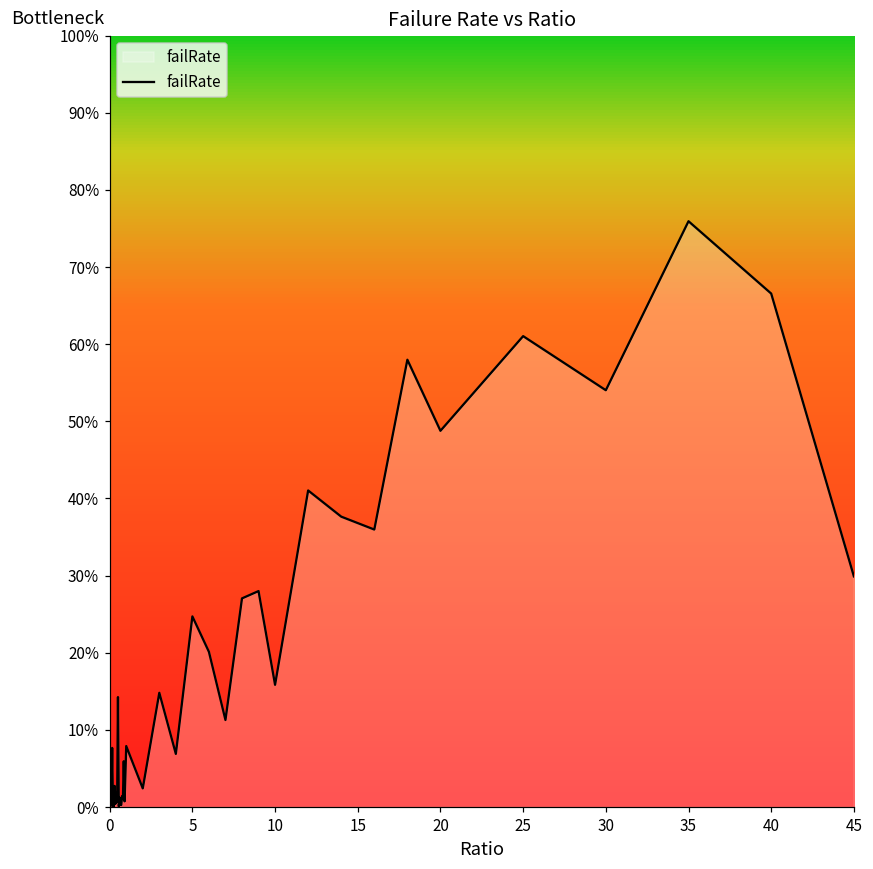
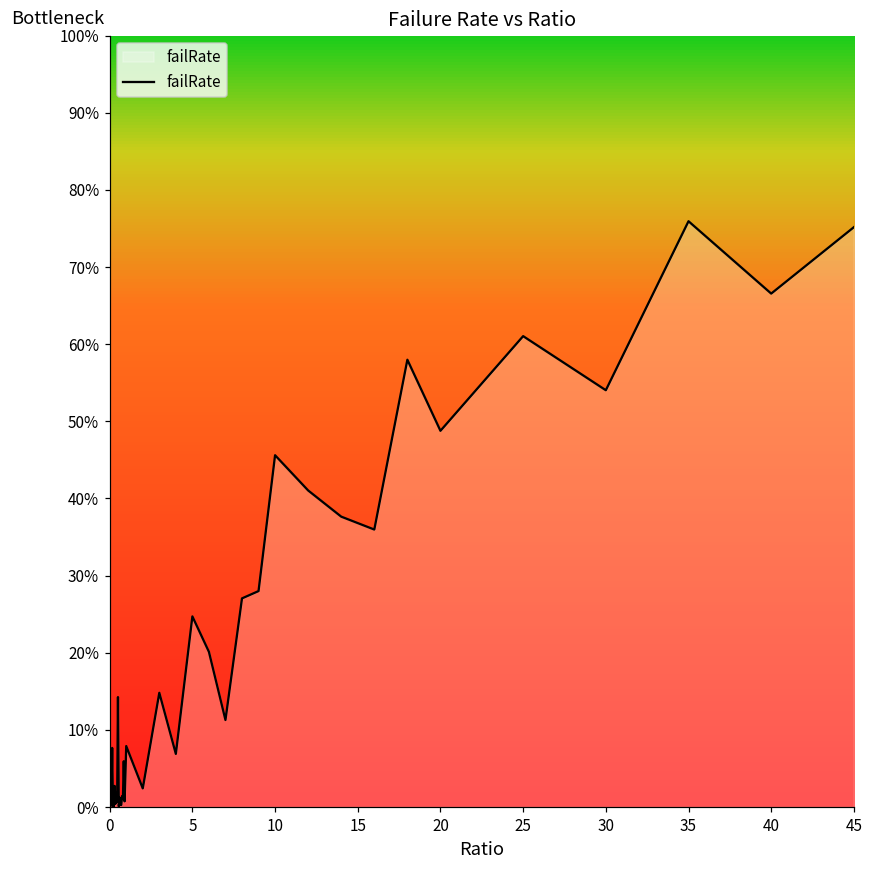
10: 16% -> 46%
45: 30% -> 75%
